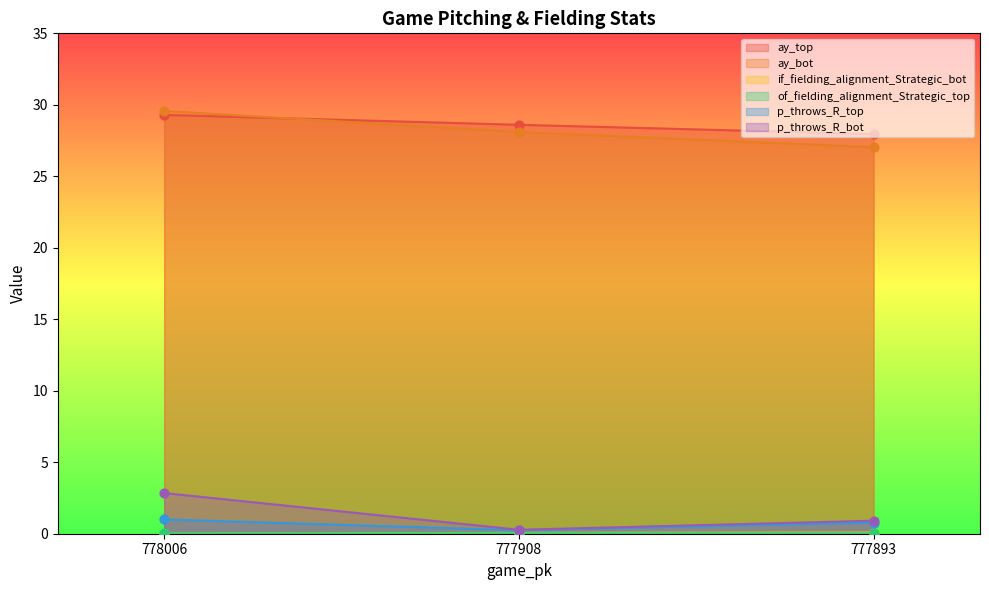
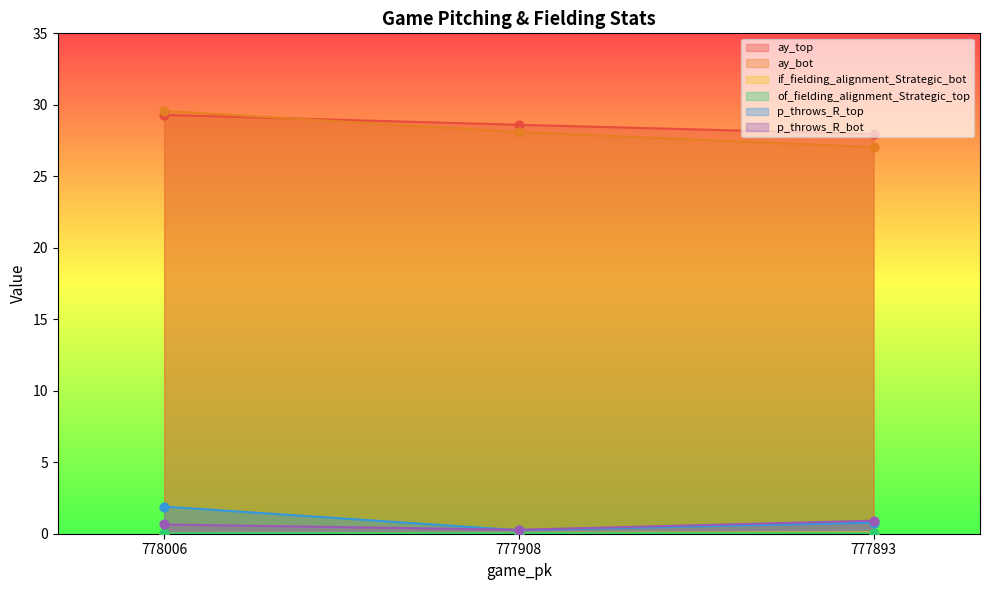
p_throws_R_top, 778006: 1.0 -> 1.9
p_throws_R_bot, 778006: 2.8 -> 0.6
